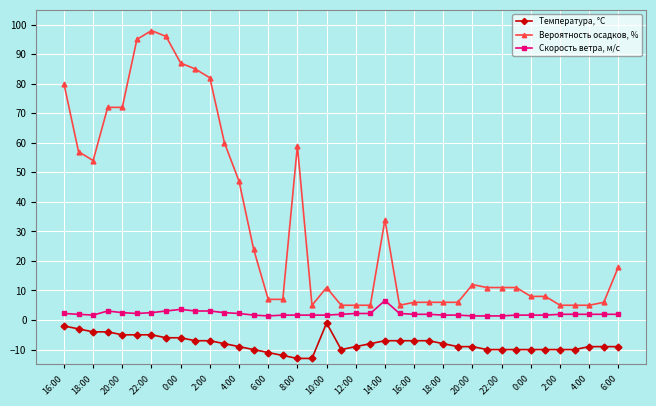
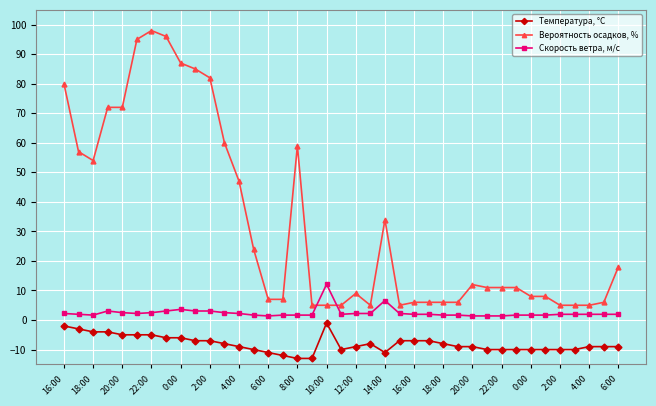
Вероятность осадков, %, 10:00: 11 -> 5
Скорость ветра, м/c, 10:00: 2 -> 12
Вероятность осадков, %, 12:00: 5 -> 9
Температура, °C, 14:00: -7 -> -11
